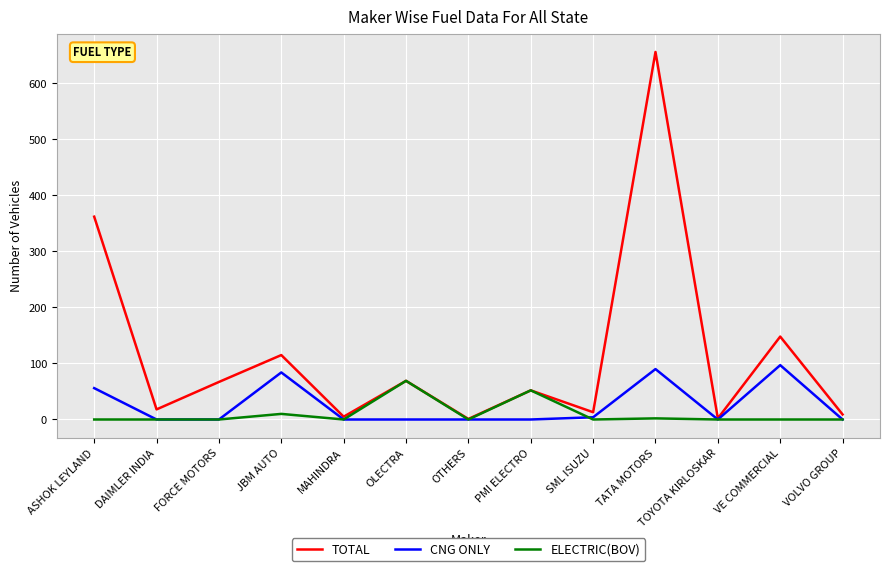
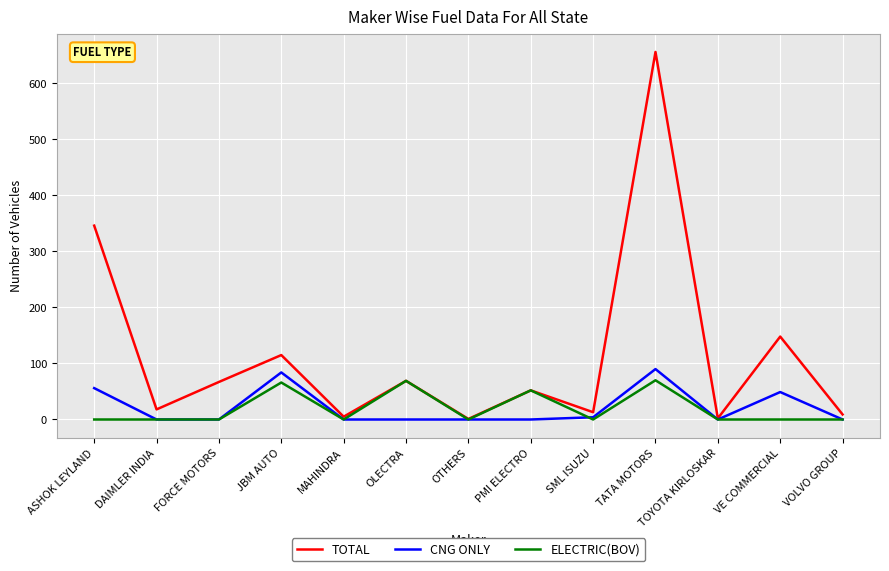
TOTAL, ASHOK LEYLAND: 360 -> 350
ELECTRIC(BOV), JBM AUTO: 10 -> 70
ELECTRIC(BOV), TATA MOTORS: 0 -> 70
CNG ONLY, VE COMMERCIAL: 100 -> 50
